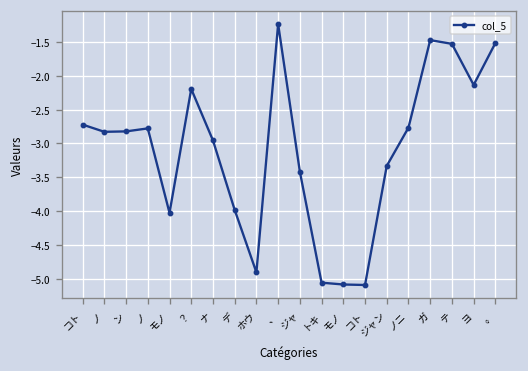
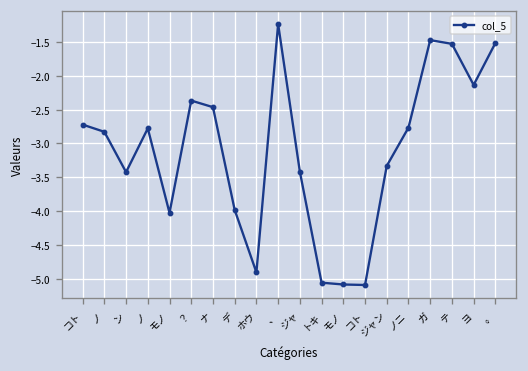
ン: -2.8 -> -3.4
？: -2.2 -> -2.4
ナ: -3.0 -> -2.5
